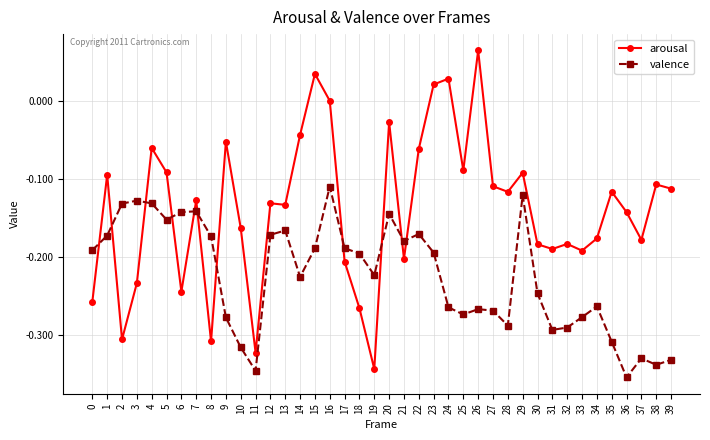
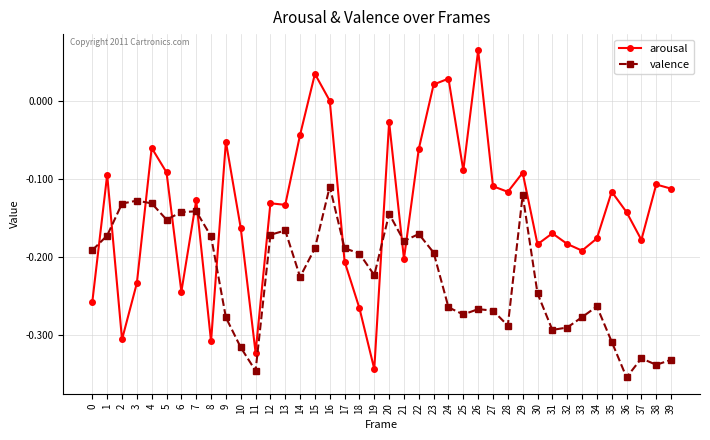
arousal, 31: -0.19 -> -0.17
